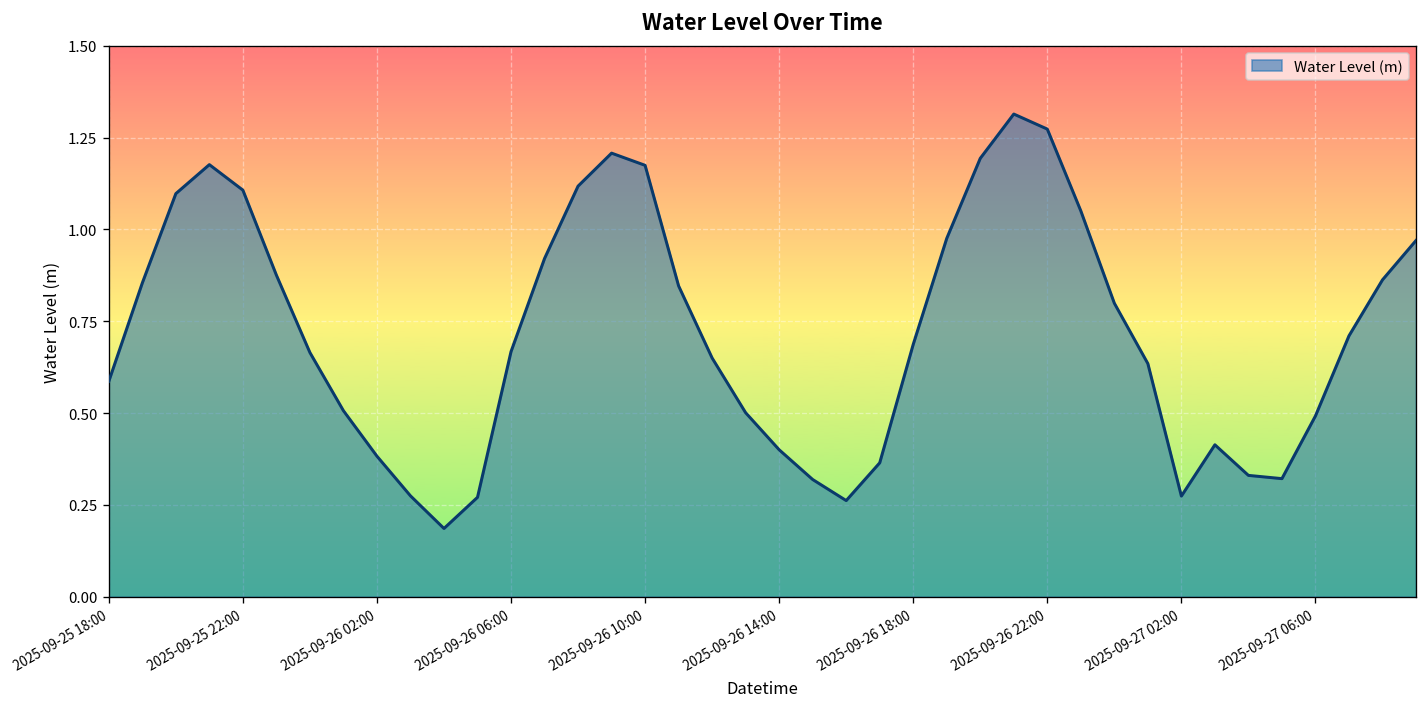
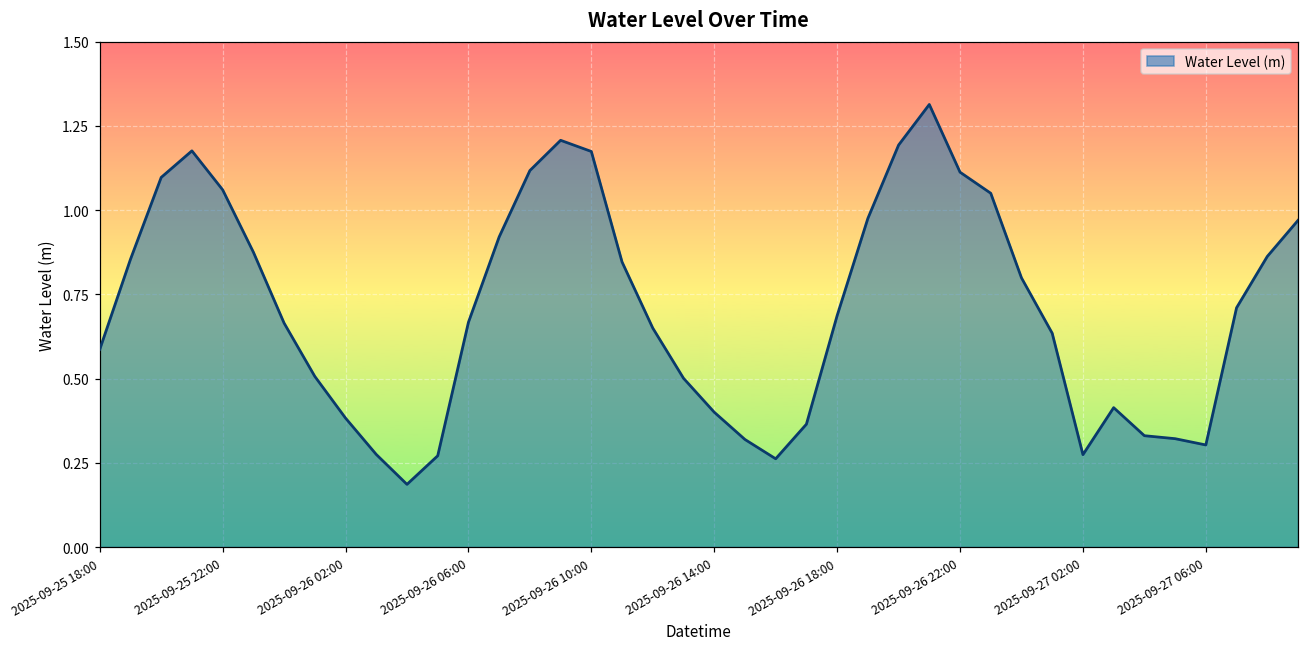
2025-09-25 22:00: 1.11 -> 1.06
2025-09-26 22:00: 1.27 -> 1.11
2025-09-27 06:00: 0.49 -> 0.30
